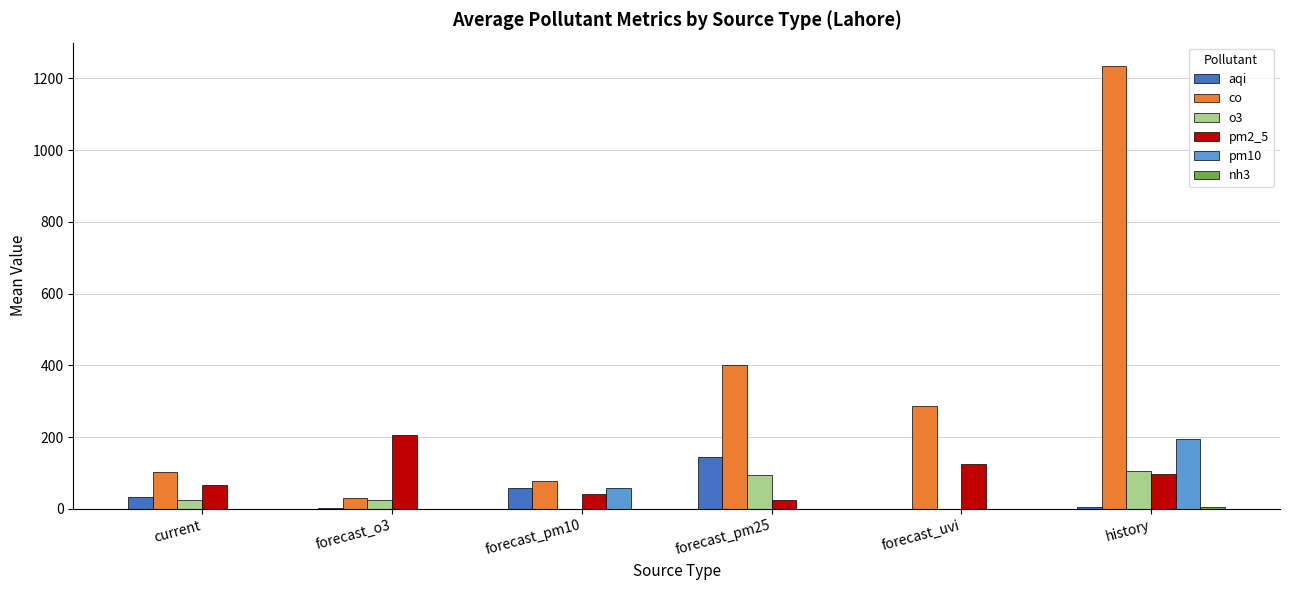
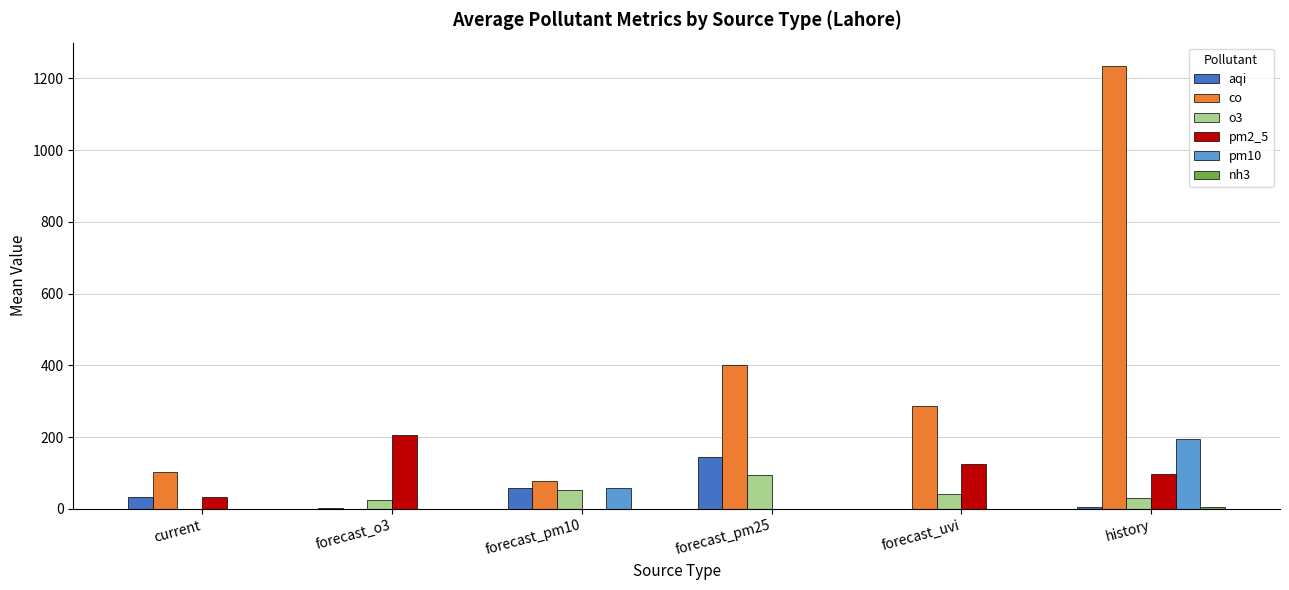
o3, current: 30 -> 0
pm2_5, current: 70 -> 30
co, forecast_o3: 30 -> 0
o3, forecast_pm10: 0 -> 50
pm2_5, forecast_pm10: 40 -> 0
pm2_5, forecast_pm25: 30 -> 0
o3, forecast_uvi: 0 -> 40
o3, history: 110 -> 30
